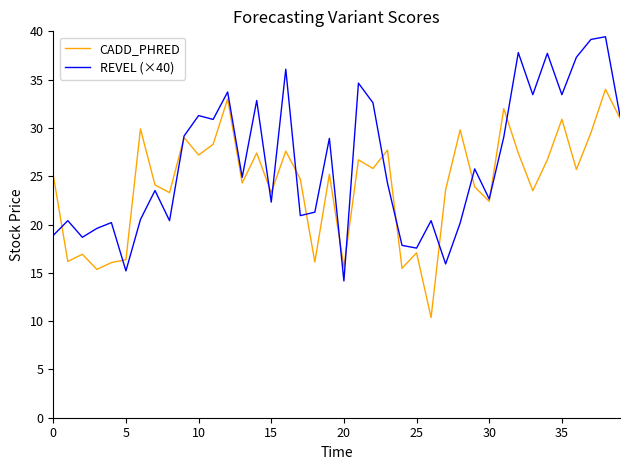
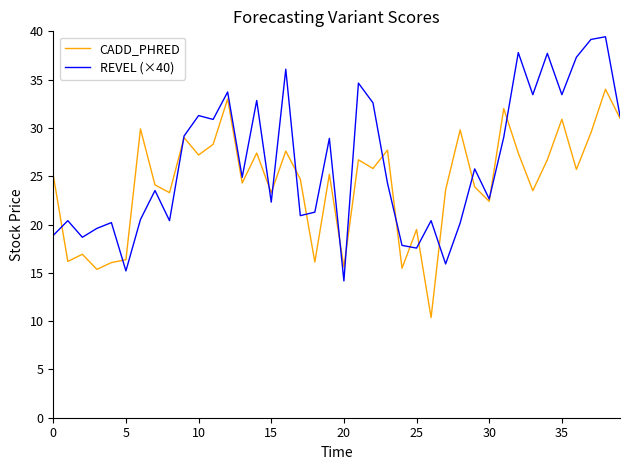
CADD_PHRED, 25: 17 -> 19
